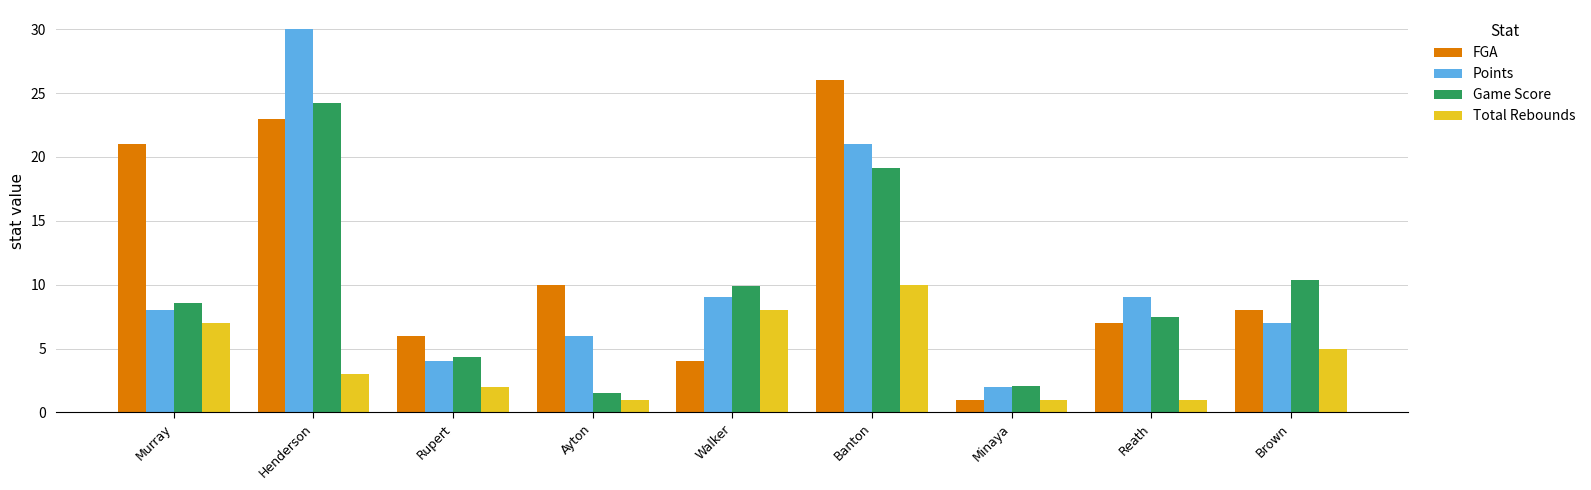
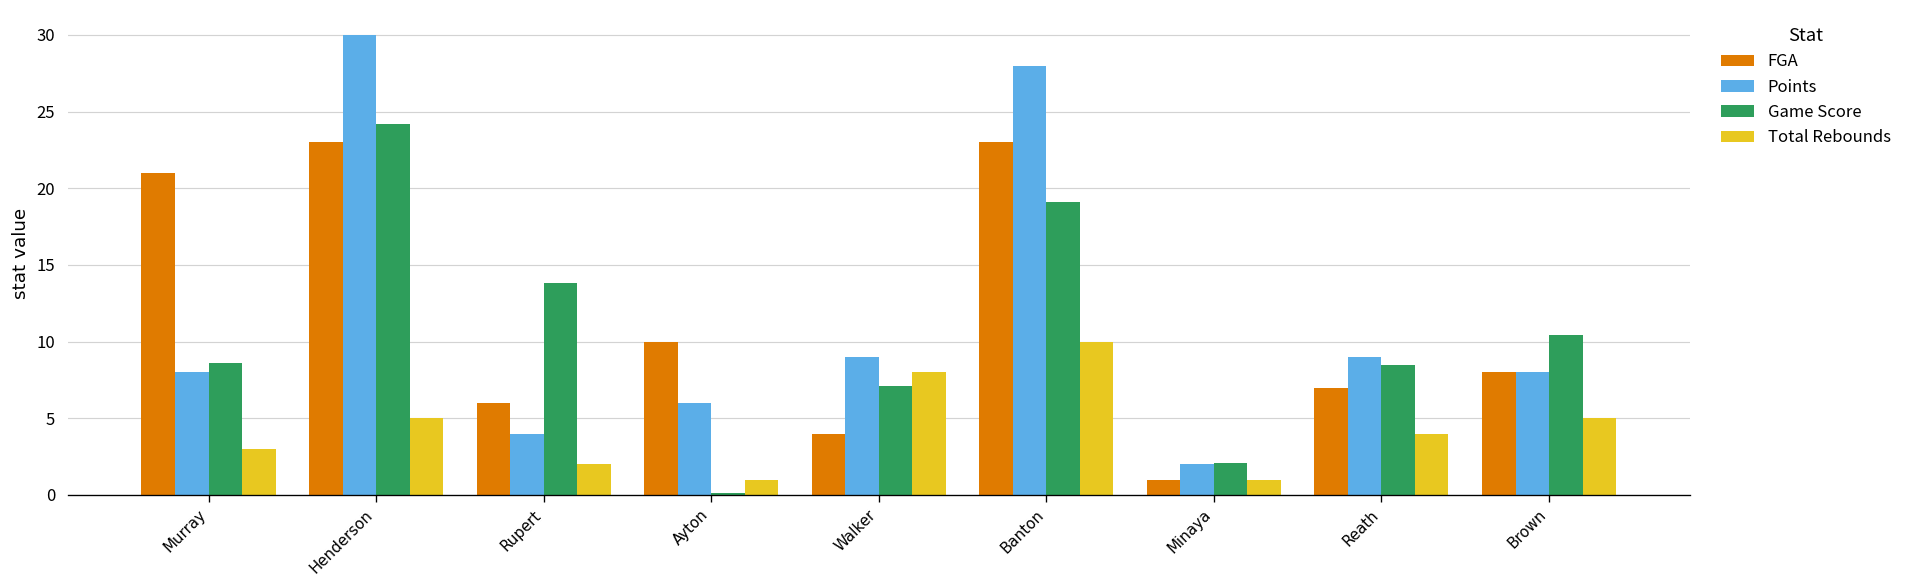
Total Rebounds, Murray: 7 -> 3
Total Rebounds, Henderson: 3 -> 5
Game Score, Rupert: 4.3 -> 13.8
Game Score, Ayton: 1.5 -> 0.1
Game Score, Walker: 9.9 -> 7.1
FGA, Banton: 26 -> 23
Points, Banton: 21 -> 28
Game Score, Reath: 7.5 -> 8.5
Total Rebounds, Reath: 1 -> 4
Points, Brown: 7 -> 8
